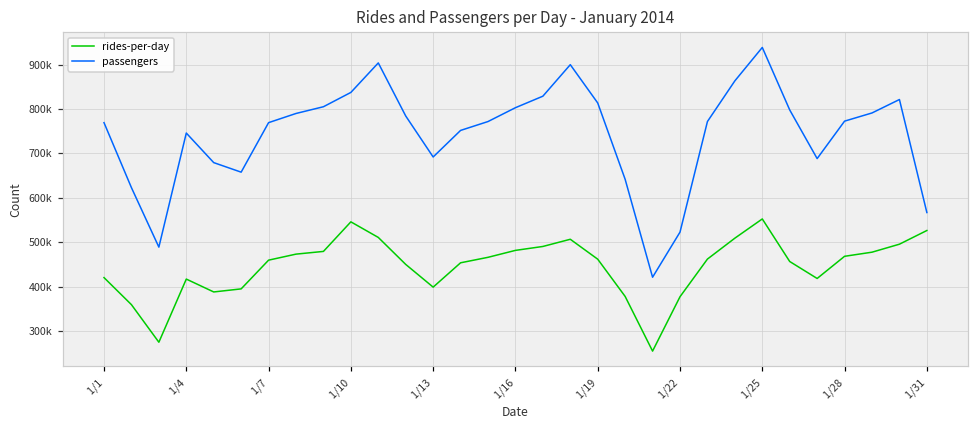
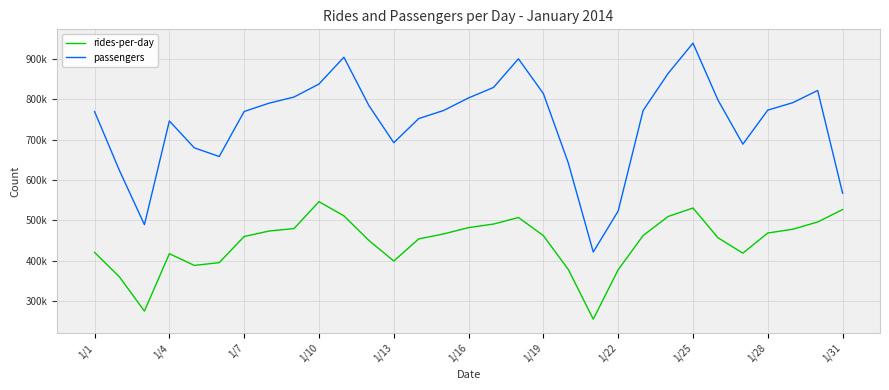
rides-per-day, 1/25: 550000 -> 530000
